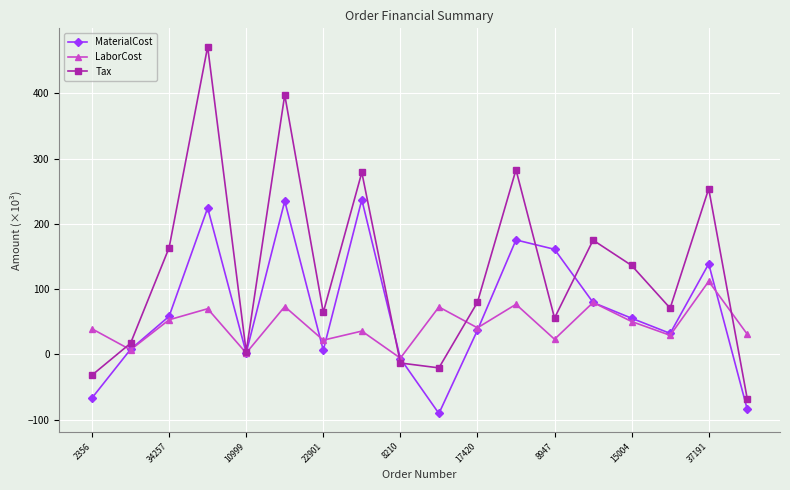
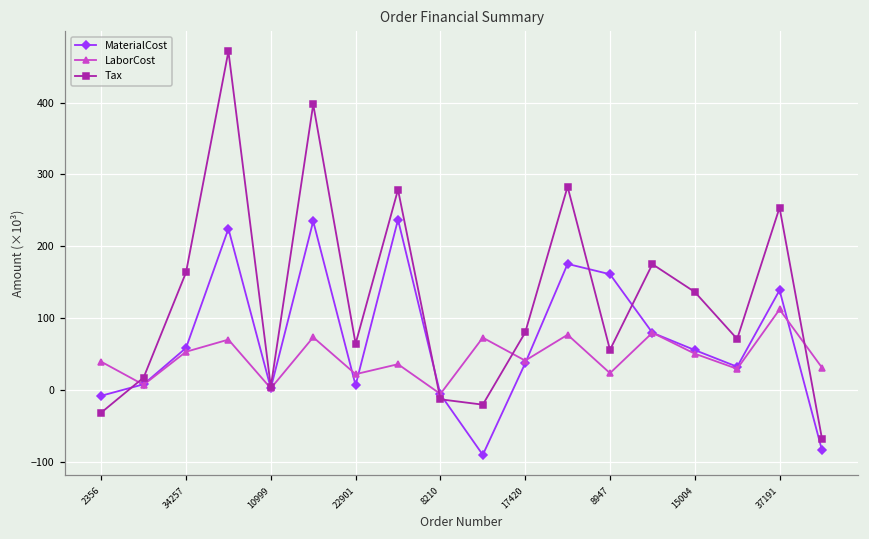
MaterialCost, 2356: -70 -> -10
